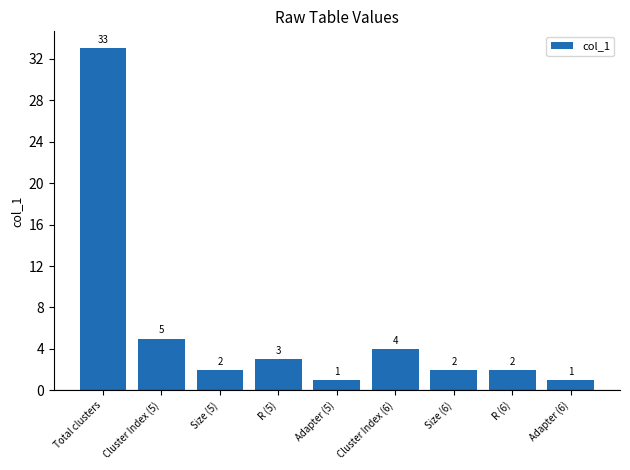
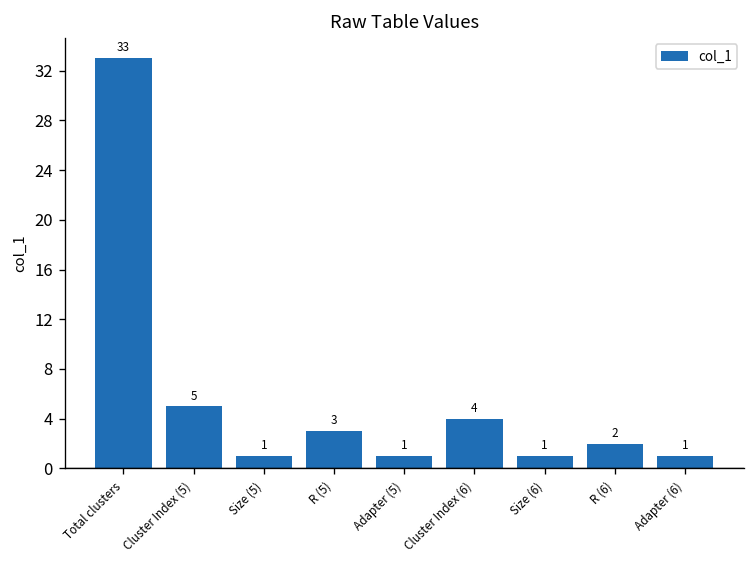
Size (5): 2 -> 1
Size (6): 2 -> 1
